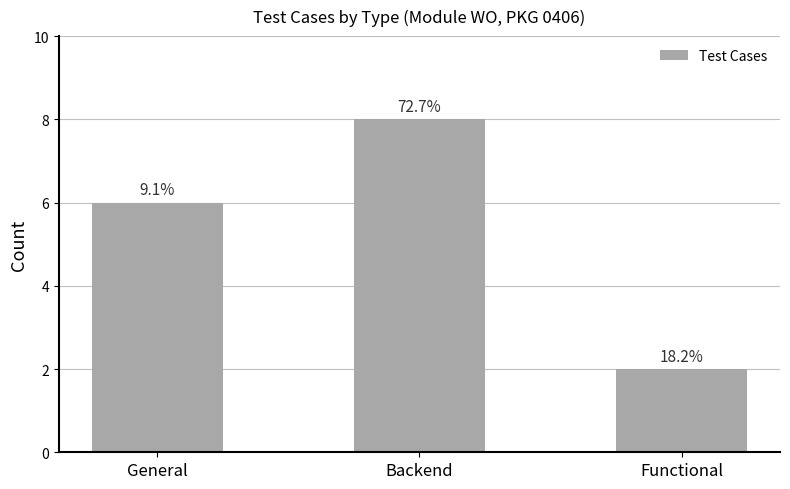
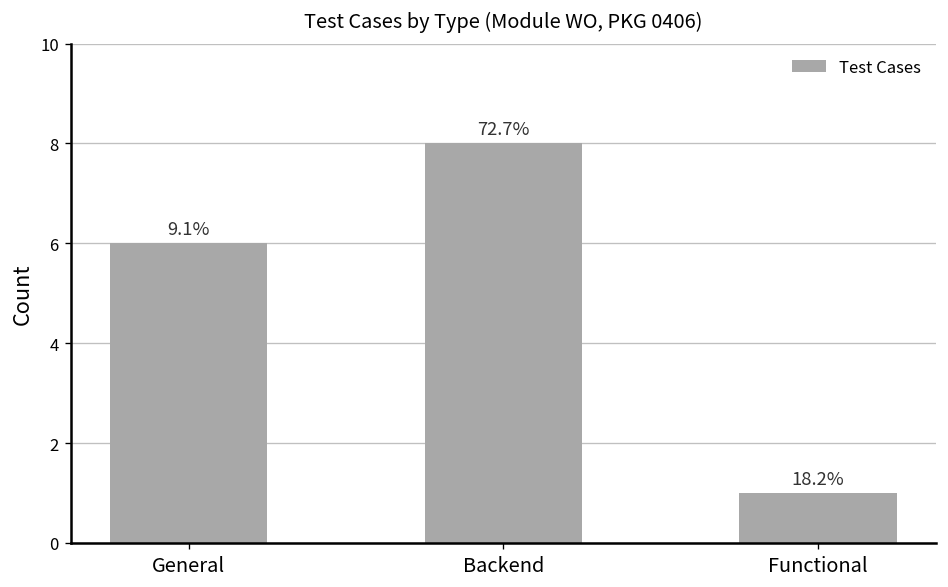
Functional: 2 -> 1
